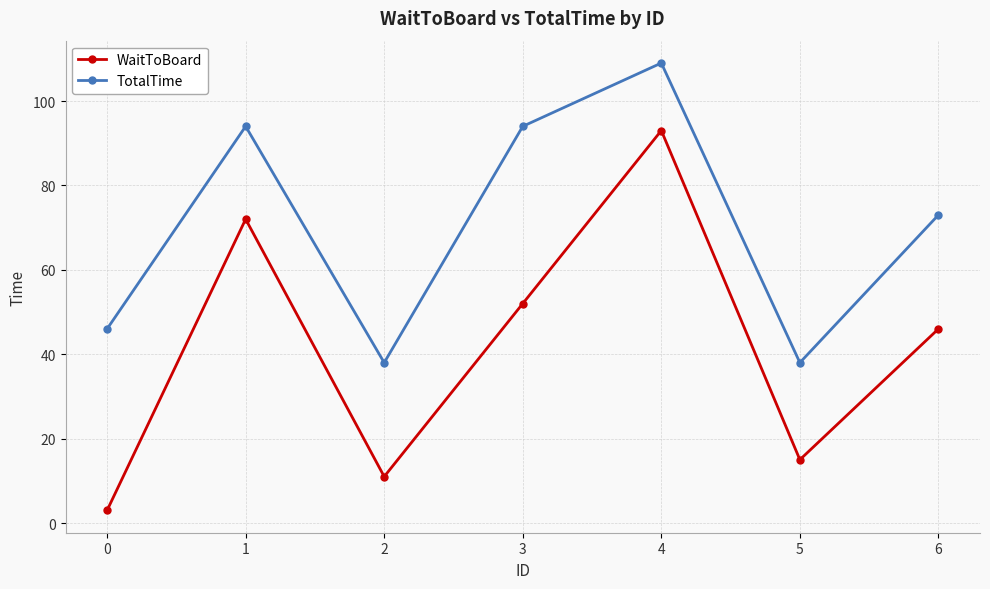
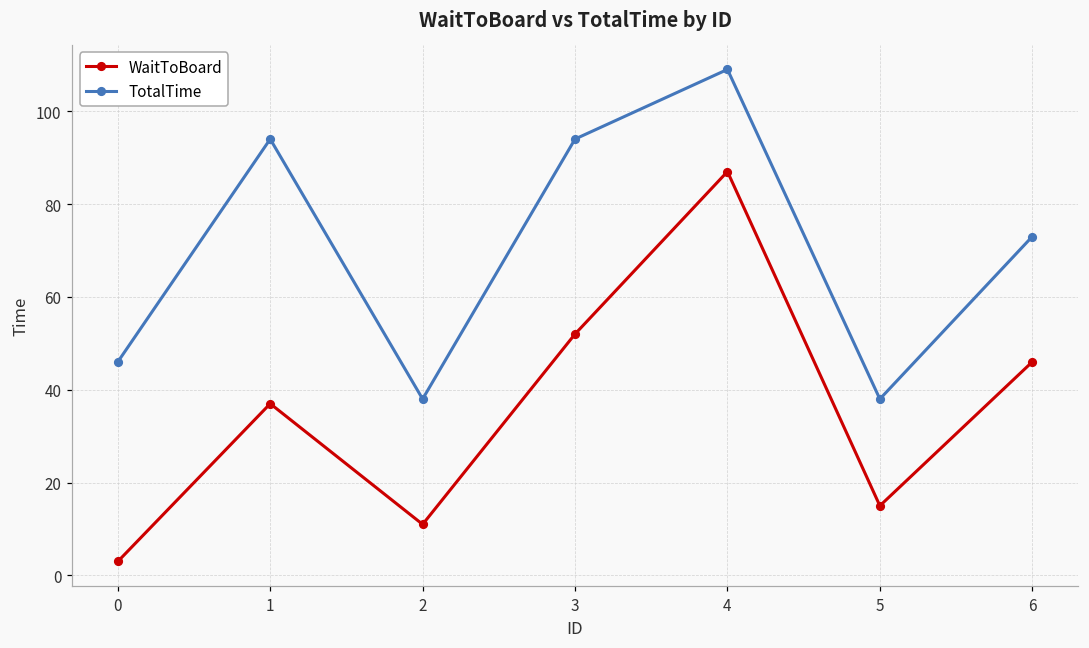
WaitToBoard, 1: 72 -> 37
WaitToBoard, 4: 93 -> 87
